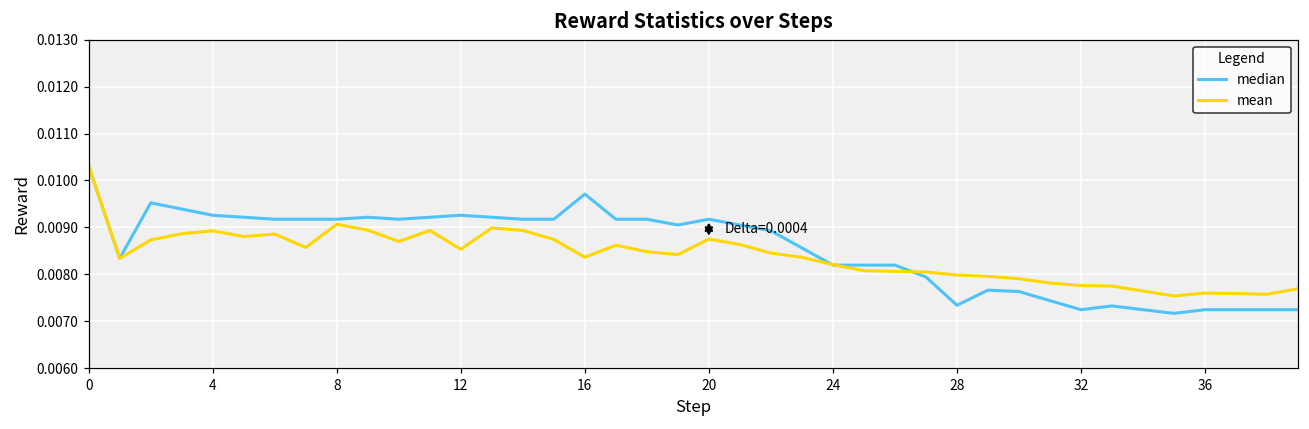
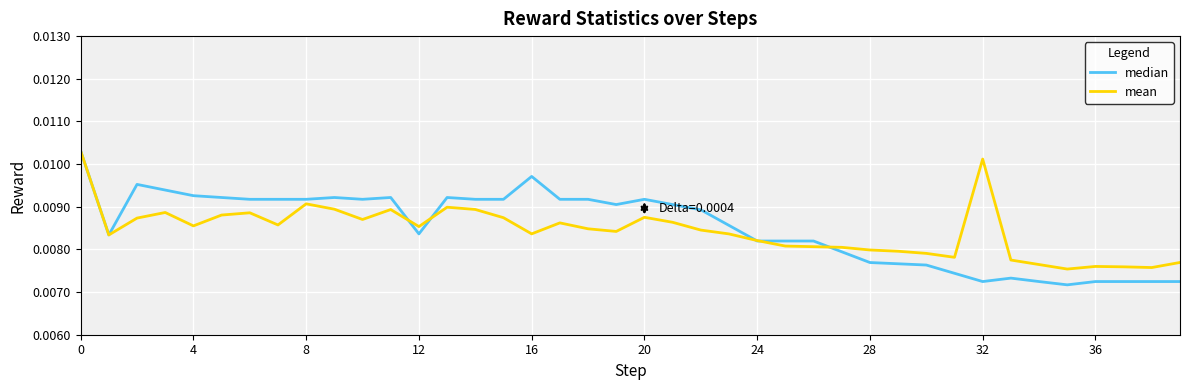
mean, 4: 0.0089 -> 0.0086
median, 12: 0.0093 -> 0.0084
median, 28: 0.0073 -> 0.0077
mean, 32: 0.0078 -> 0.0101
